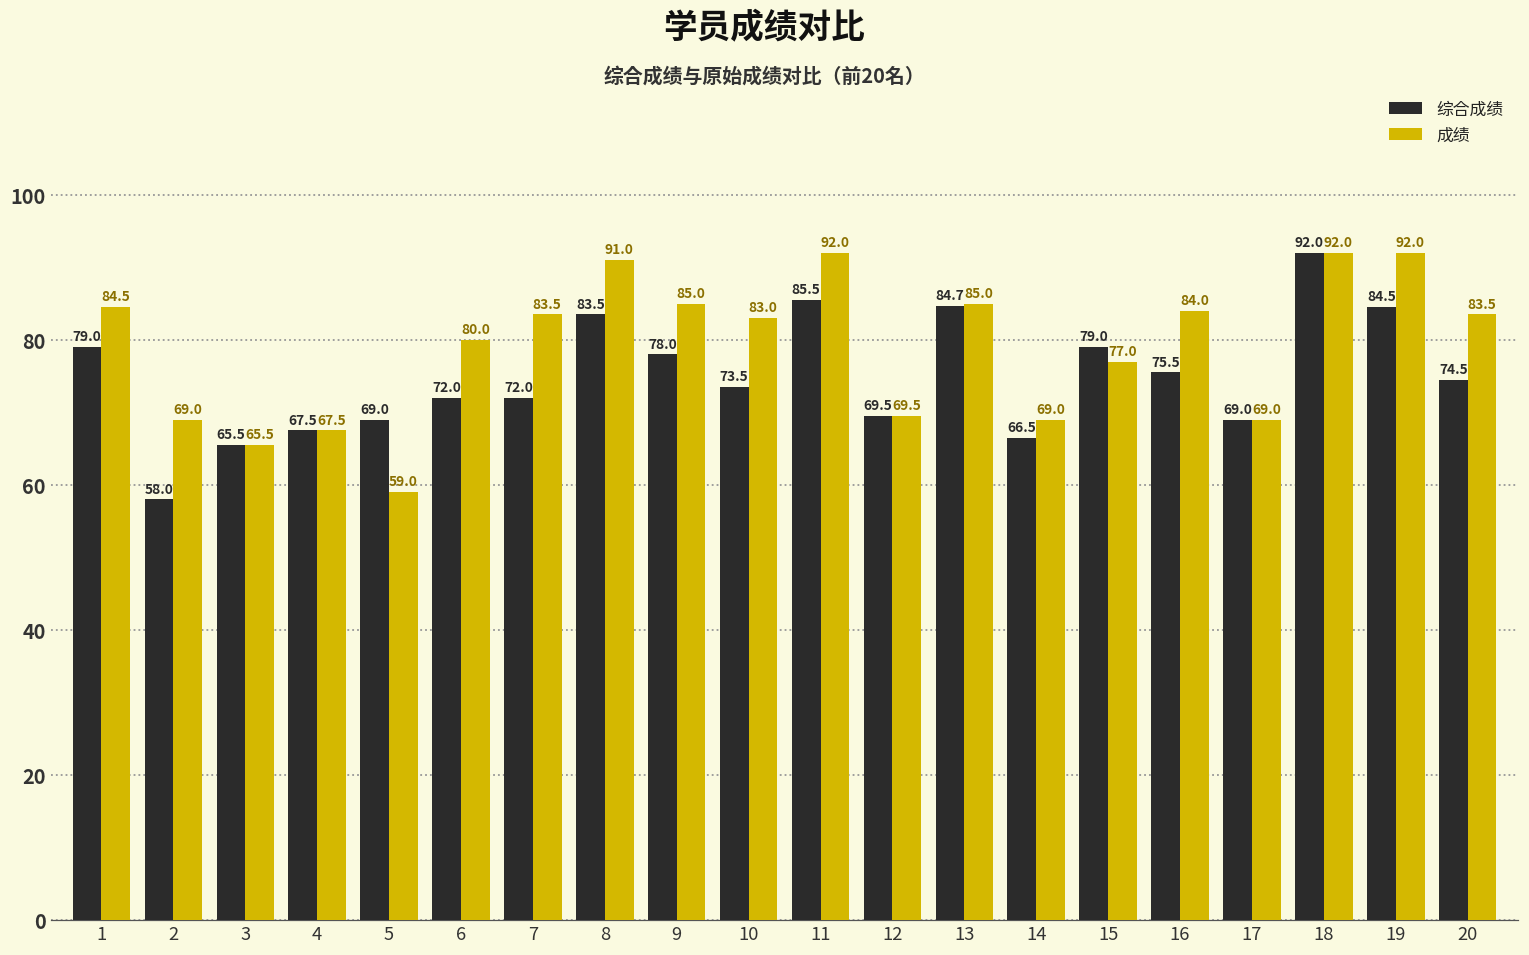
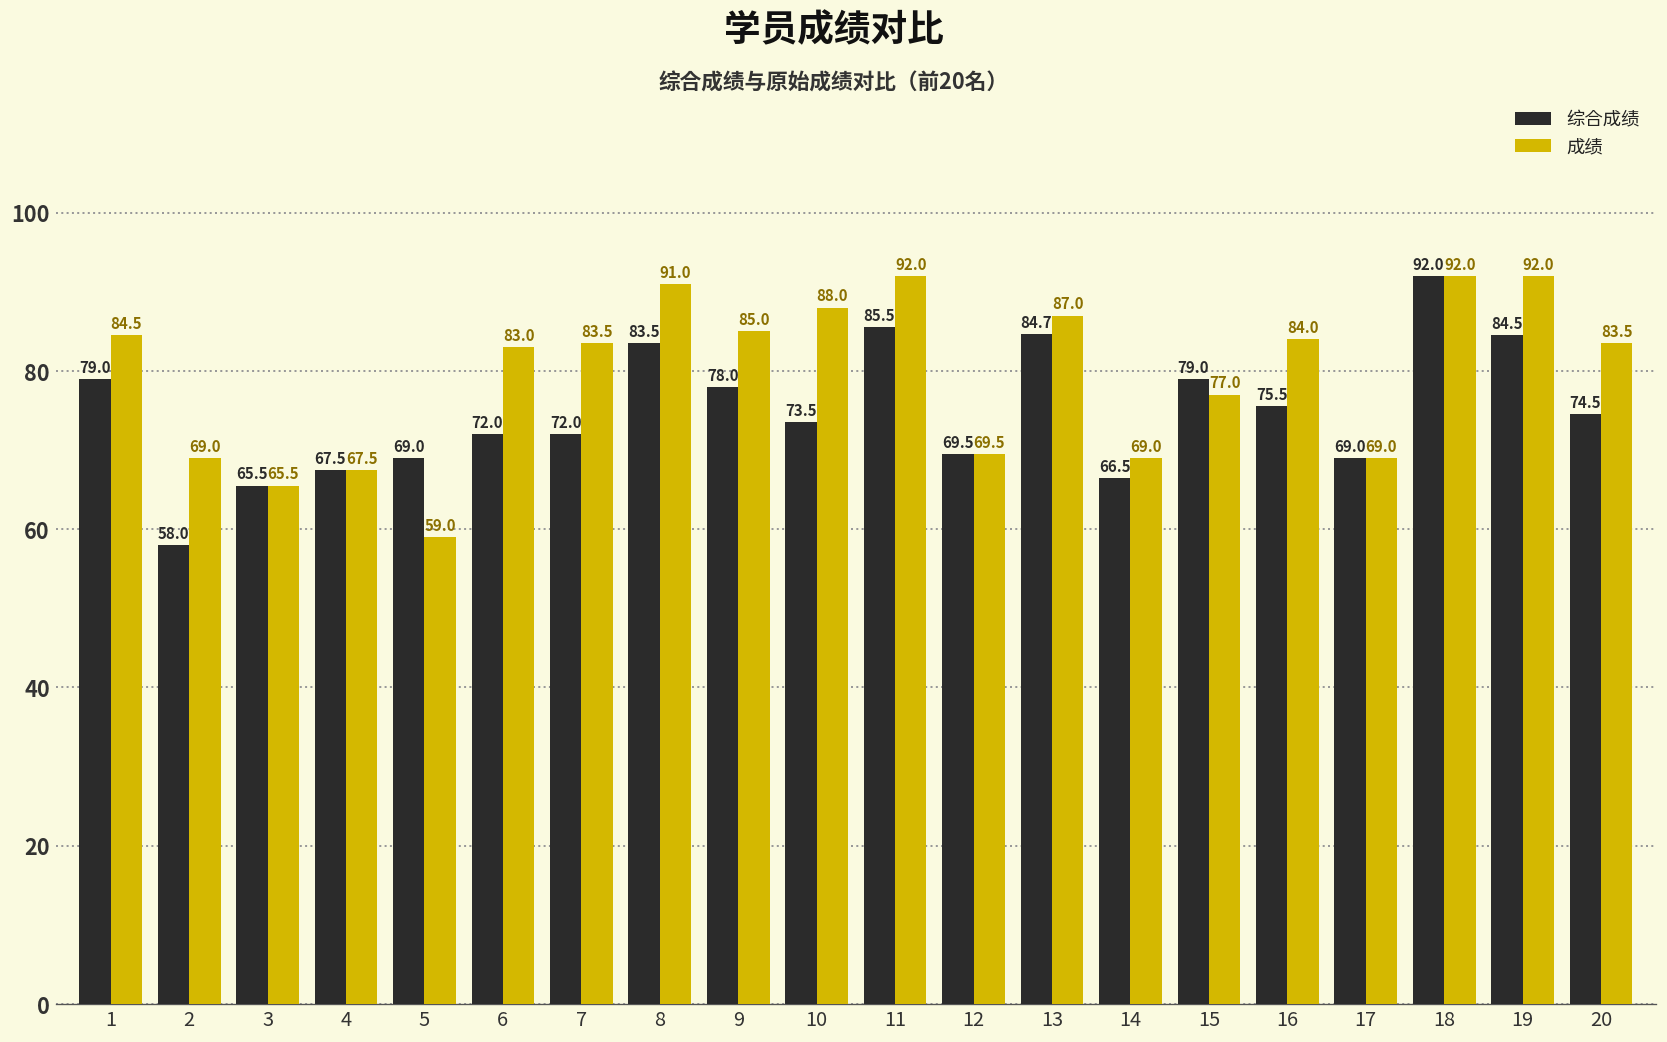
成绩, 6: 80.0 -> 83.0
成绩, 10: 83.0 -> 88.0
成绩, 13: 85.0 -> 87.0
